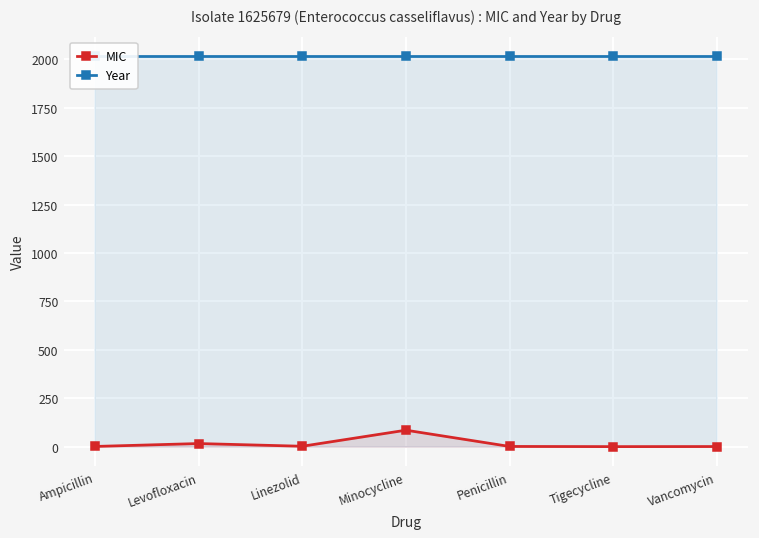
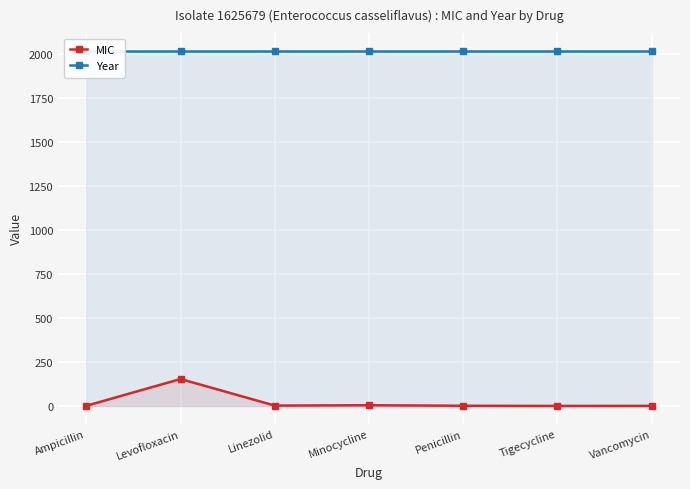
MIC, Levofloxacin: 20 -> 150
MIC, Minocycline: 90 -> 0
